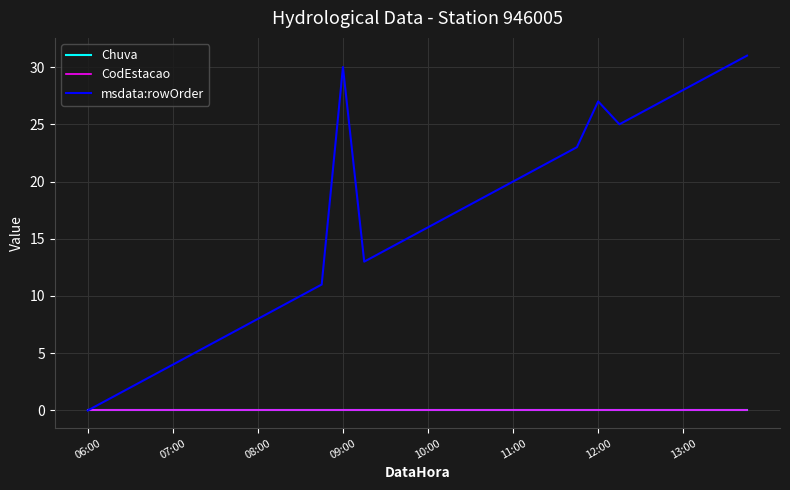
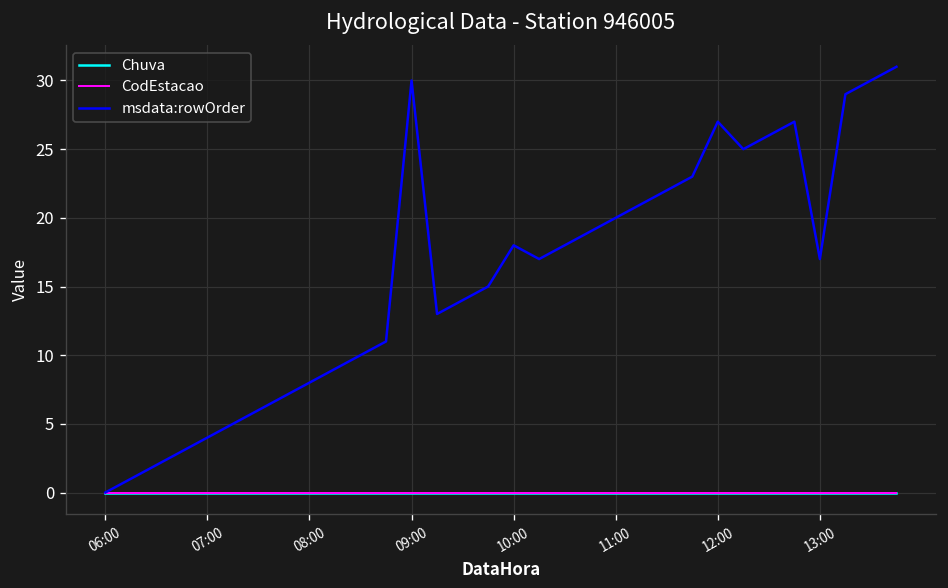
msdata:rowOrder, 10:00: 16 -> 18
msdata:rowOrder, 13:00: 28 -> 17
